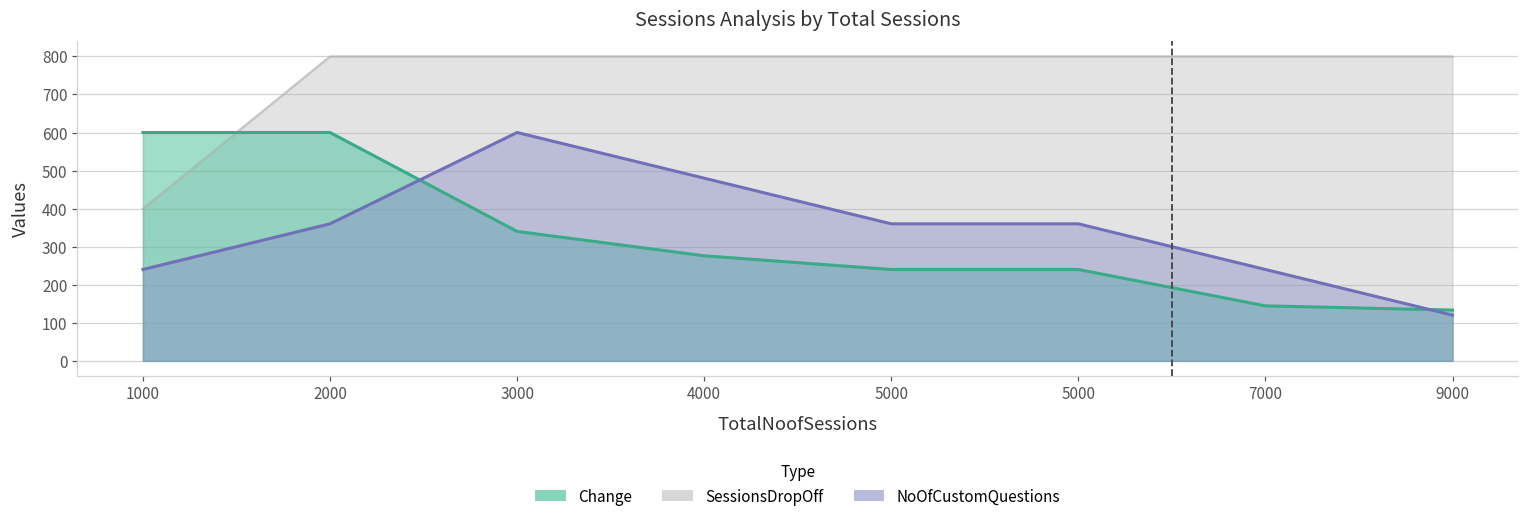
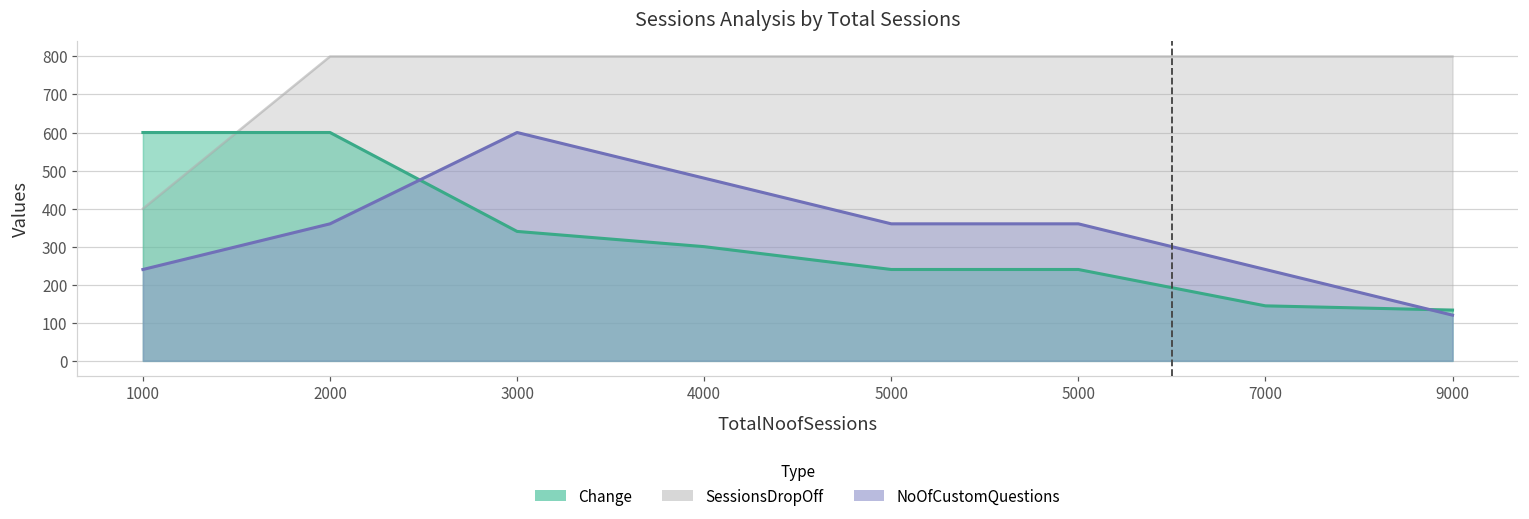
Change, 4000: 280 -> 300
